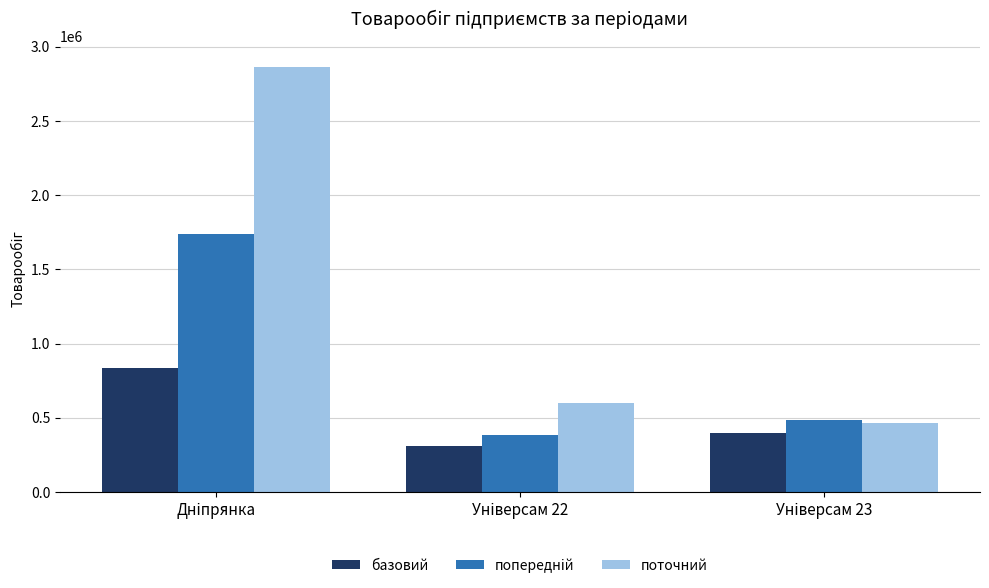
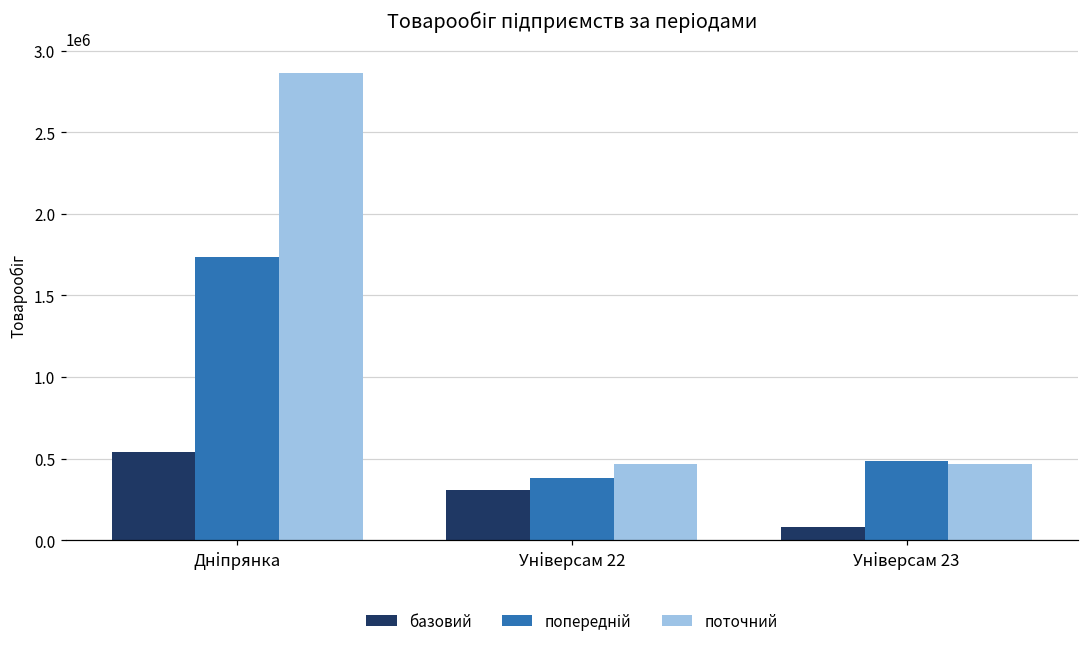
базовий, Дніпрянка: 830000 -> 540000
поточний, Універсам 22: 600000 -> 460000
базовий, Універсам 23: 400000 -> 80000
